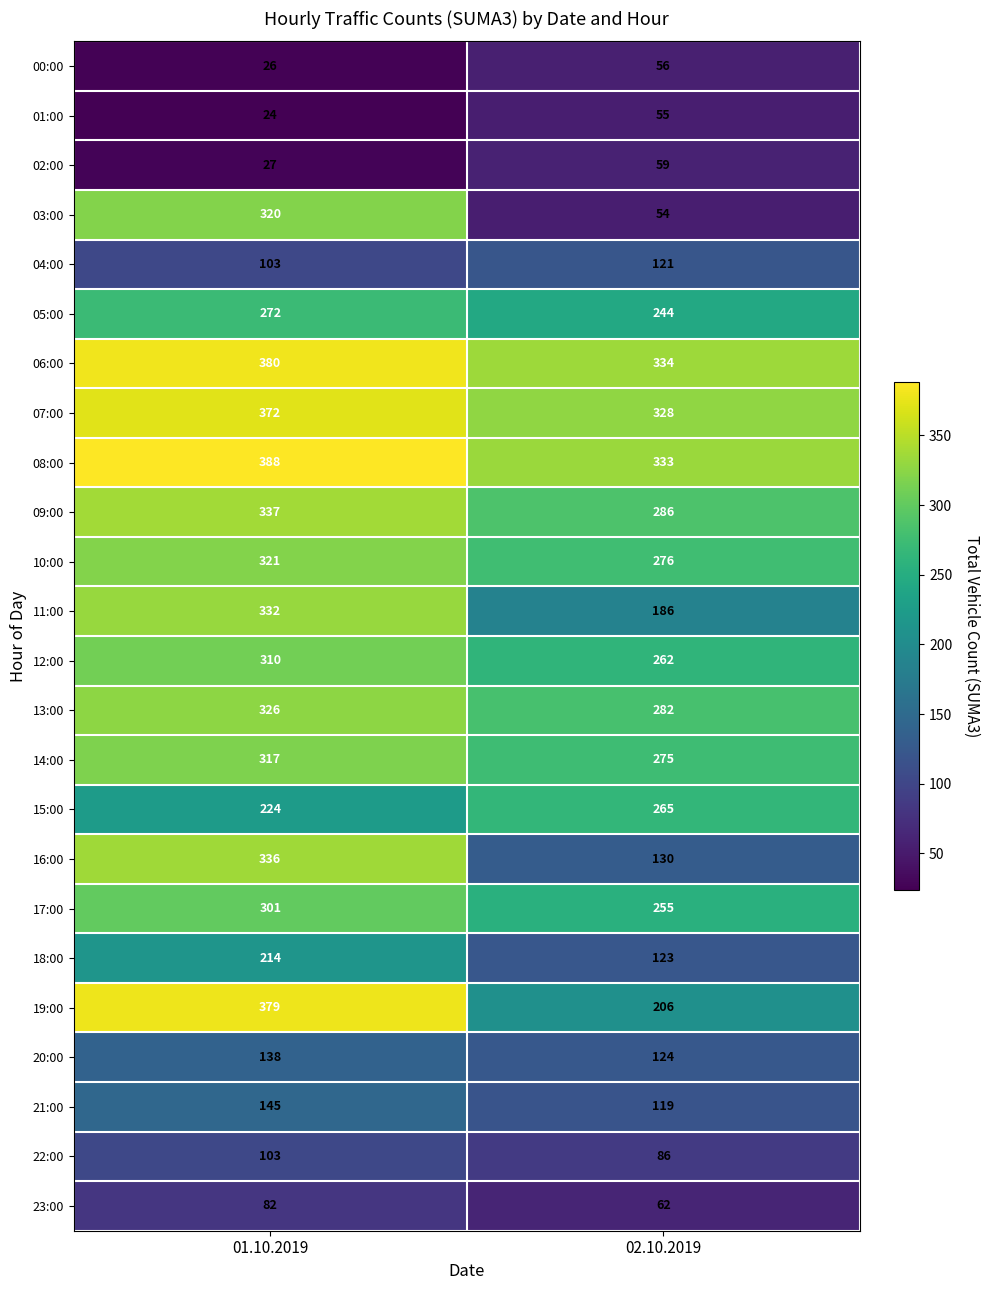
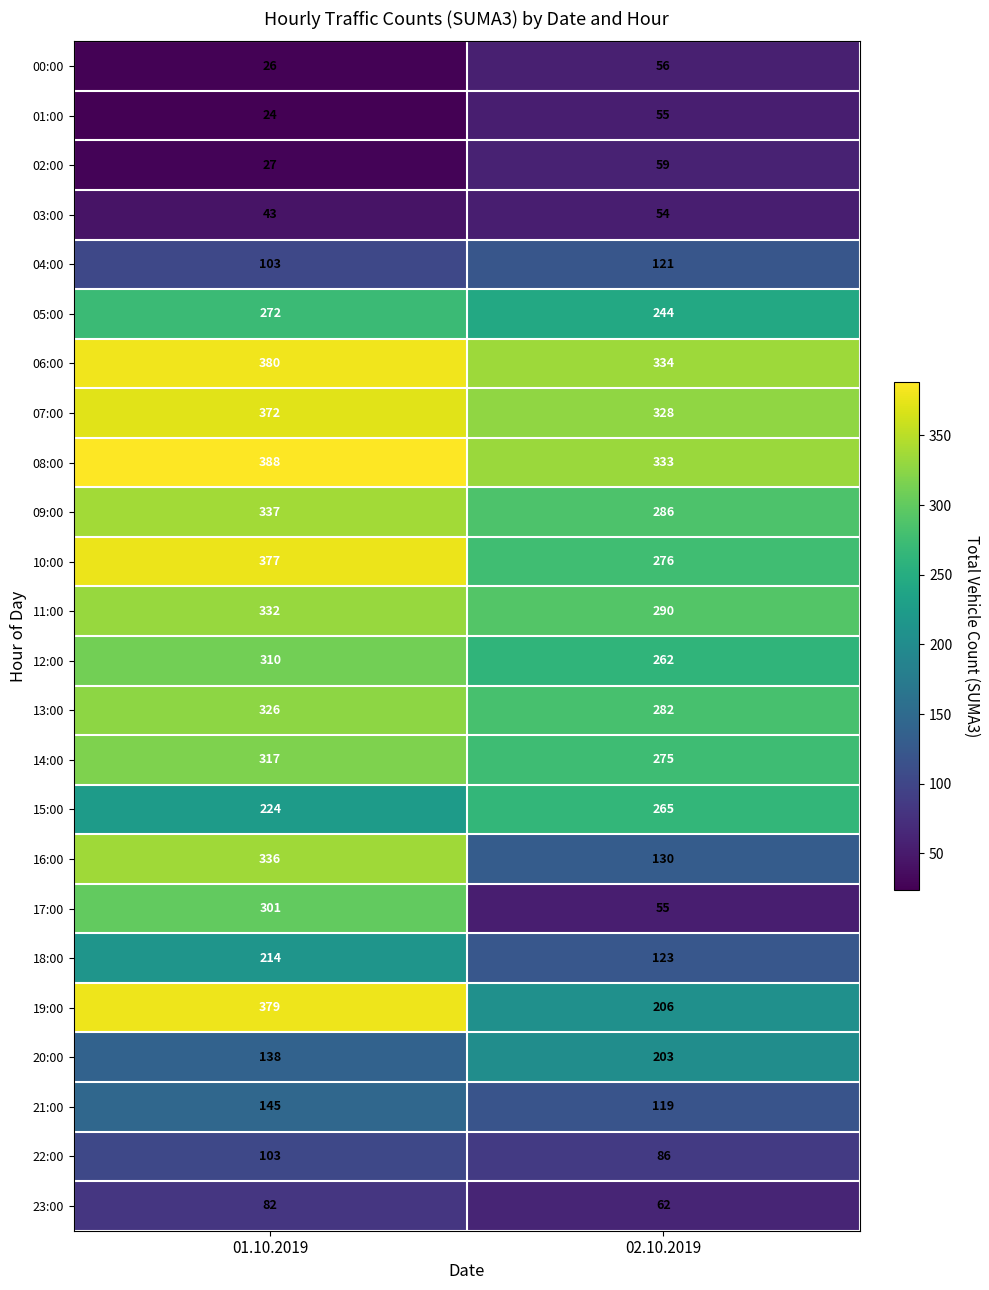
03:00, 01.10.2019: 320 -> 43
10:00, 01.10.2019: 321 -> 377
11:00, 02.10.2019: 186 -> 290
17:00, 02.10.2019: 255 -> 55
20:00, 02.10.2019: 124 -> 203
